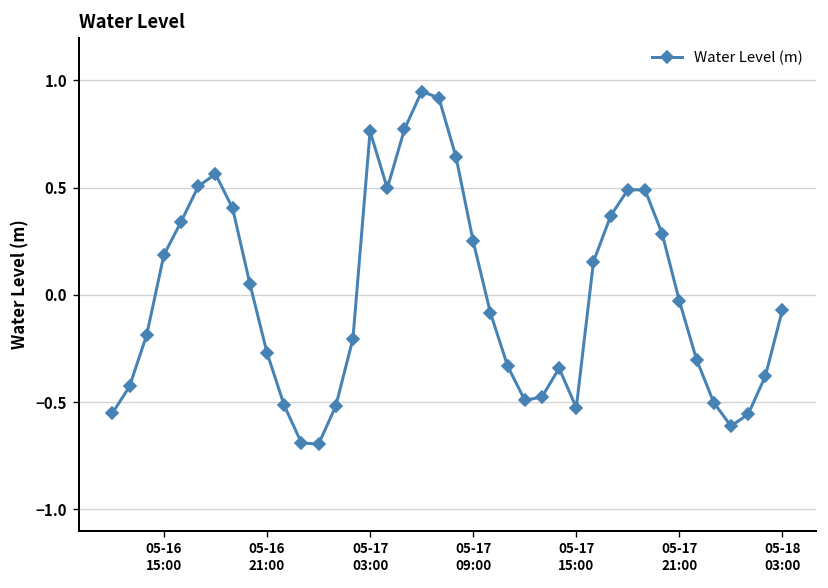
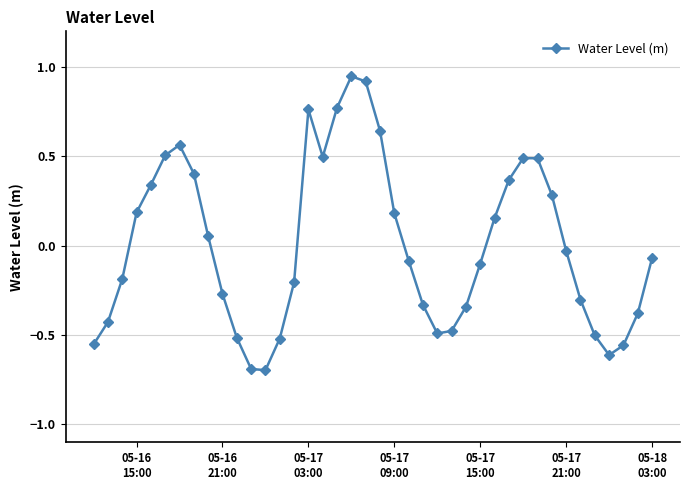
05-17 09:00: 0.25 -> 0.18
05-17 15:00: -0.53 -> -0.10
